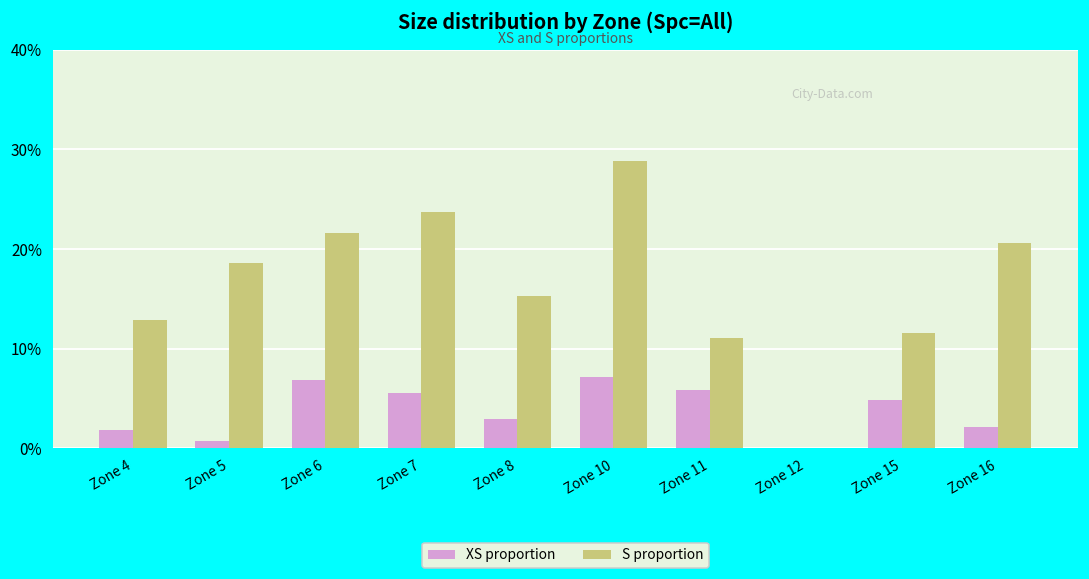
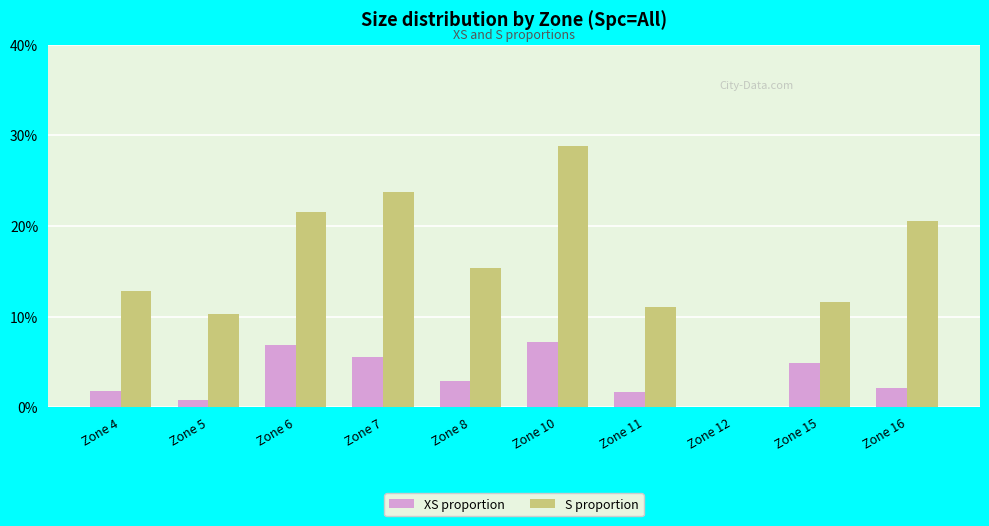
S proportion, Zone 5: 19% -> 10%
XS proportion, Zone 11: 6% -> 2%
